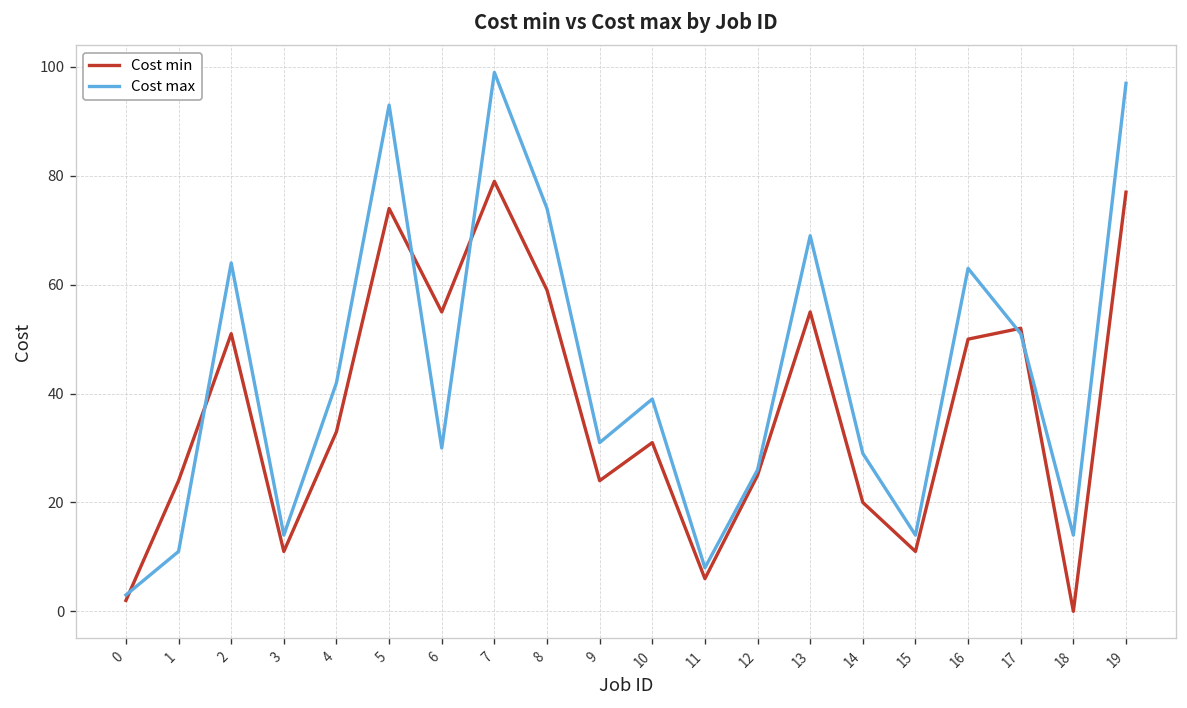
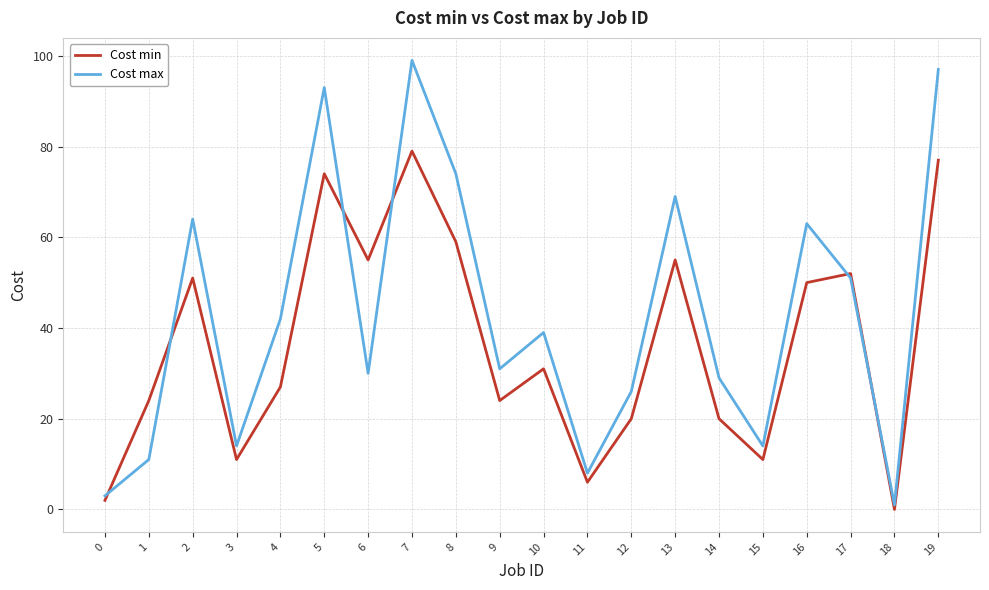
Cost min, 4: 33 -> 27
Cost min, 12: 25 -> 20
Cost max, 18: 14 -> 1
